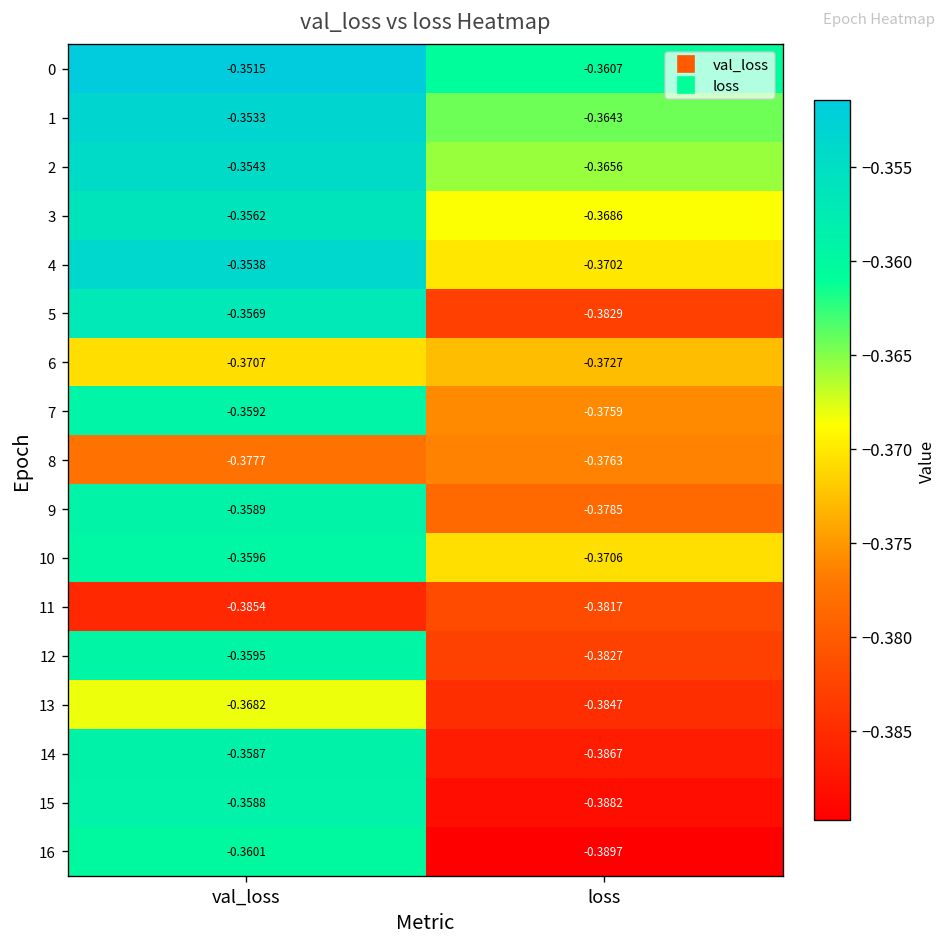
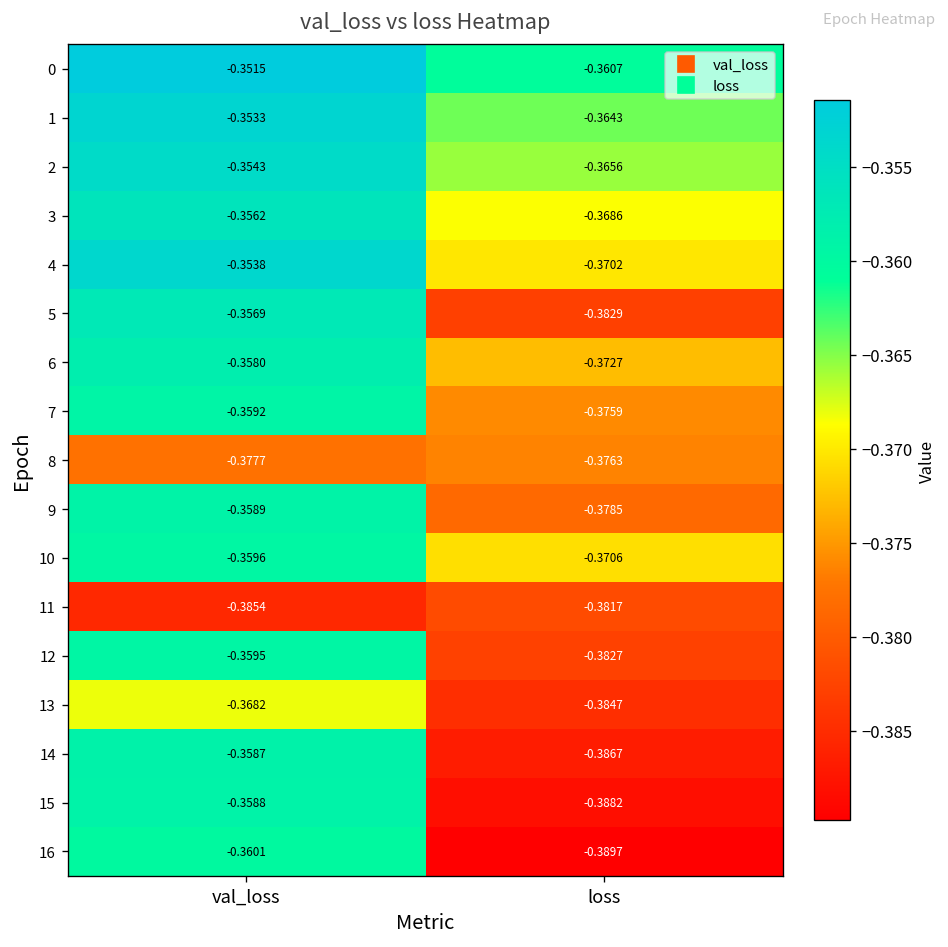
6, val_loss: -0.3707 -> -0.3580
